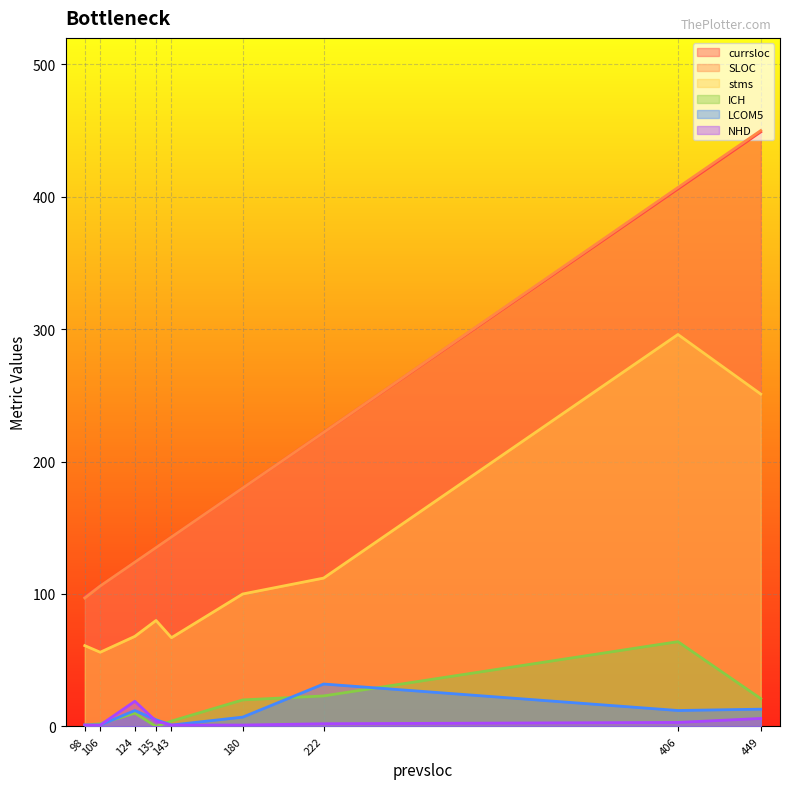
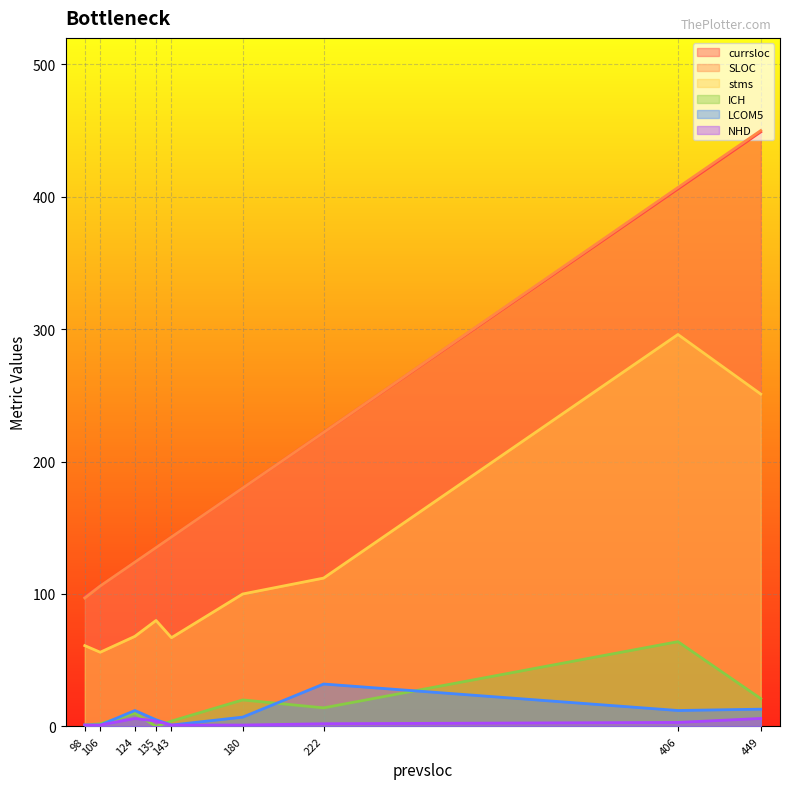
NHD, 124: 19 -> 6
ICH, 222: 23 -> 14
